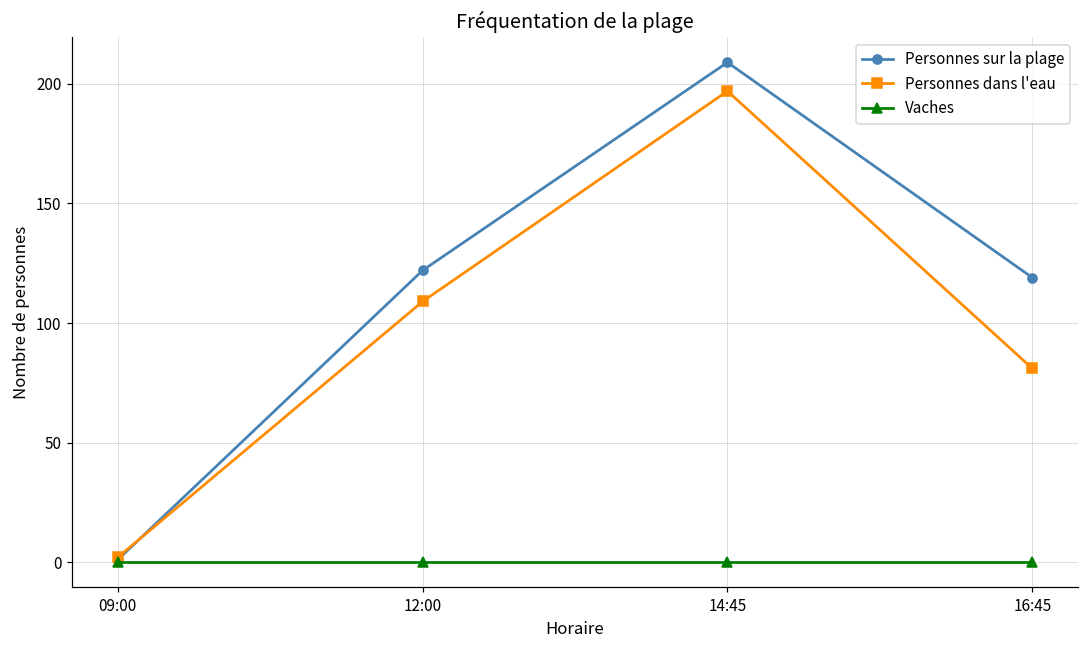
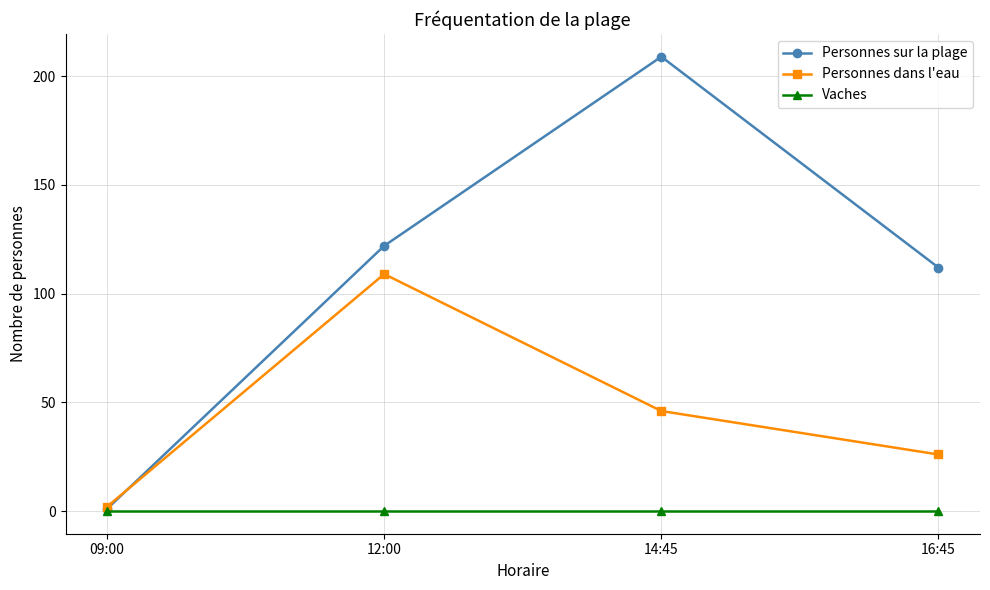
Personnes dans l'eau, 14:45: 197 -> 46
Personnes sur la plage, 16:45: 119 -> 112
Personnes dans l'eau, 16:45: 81 -> 26
